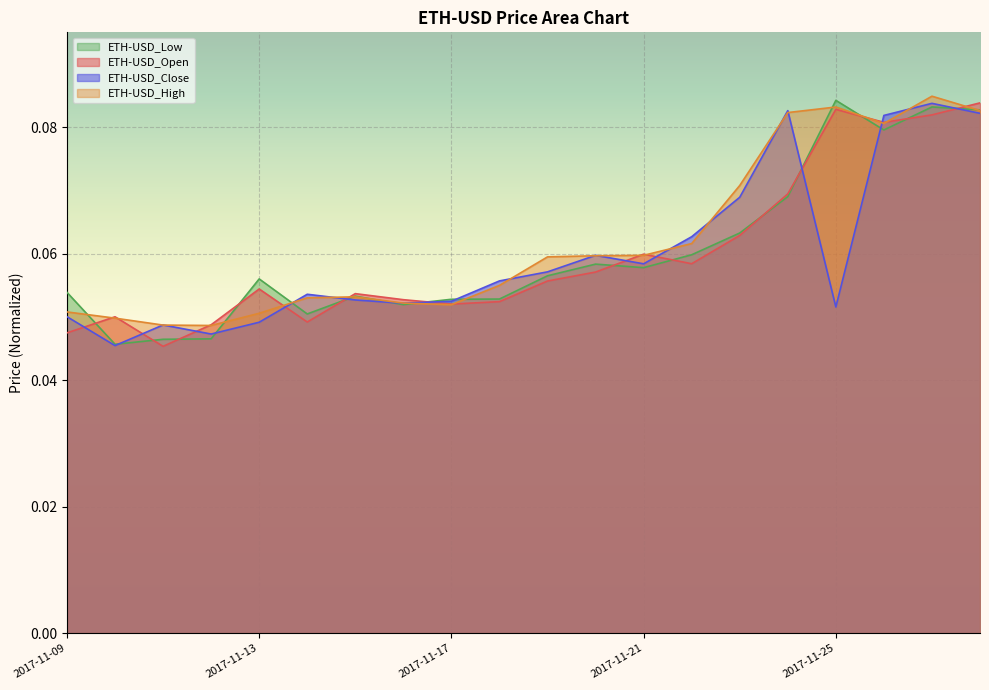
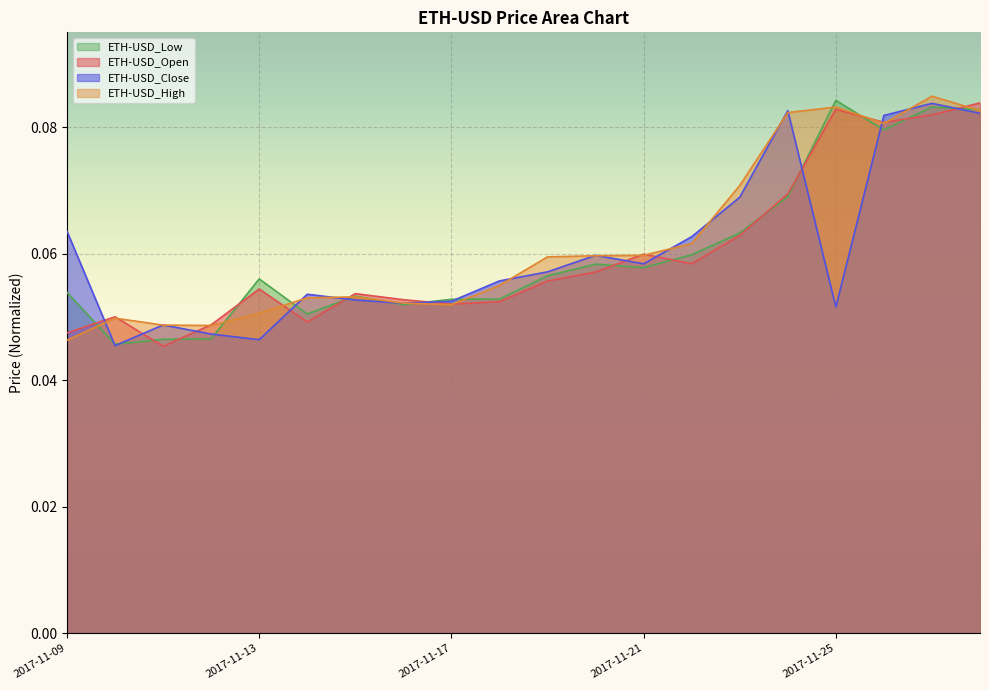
ETH-USD_Close, 2017-11-09: 0.050 -> 0.064
ETH-USD_High, 2017-11-09: 0.051 -> 0.046
ETH-USD_Close, 2017-11-13: 0.049 -> 0.046
